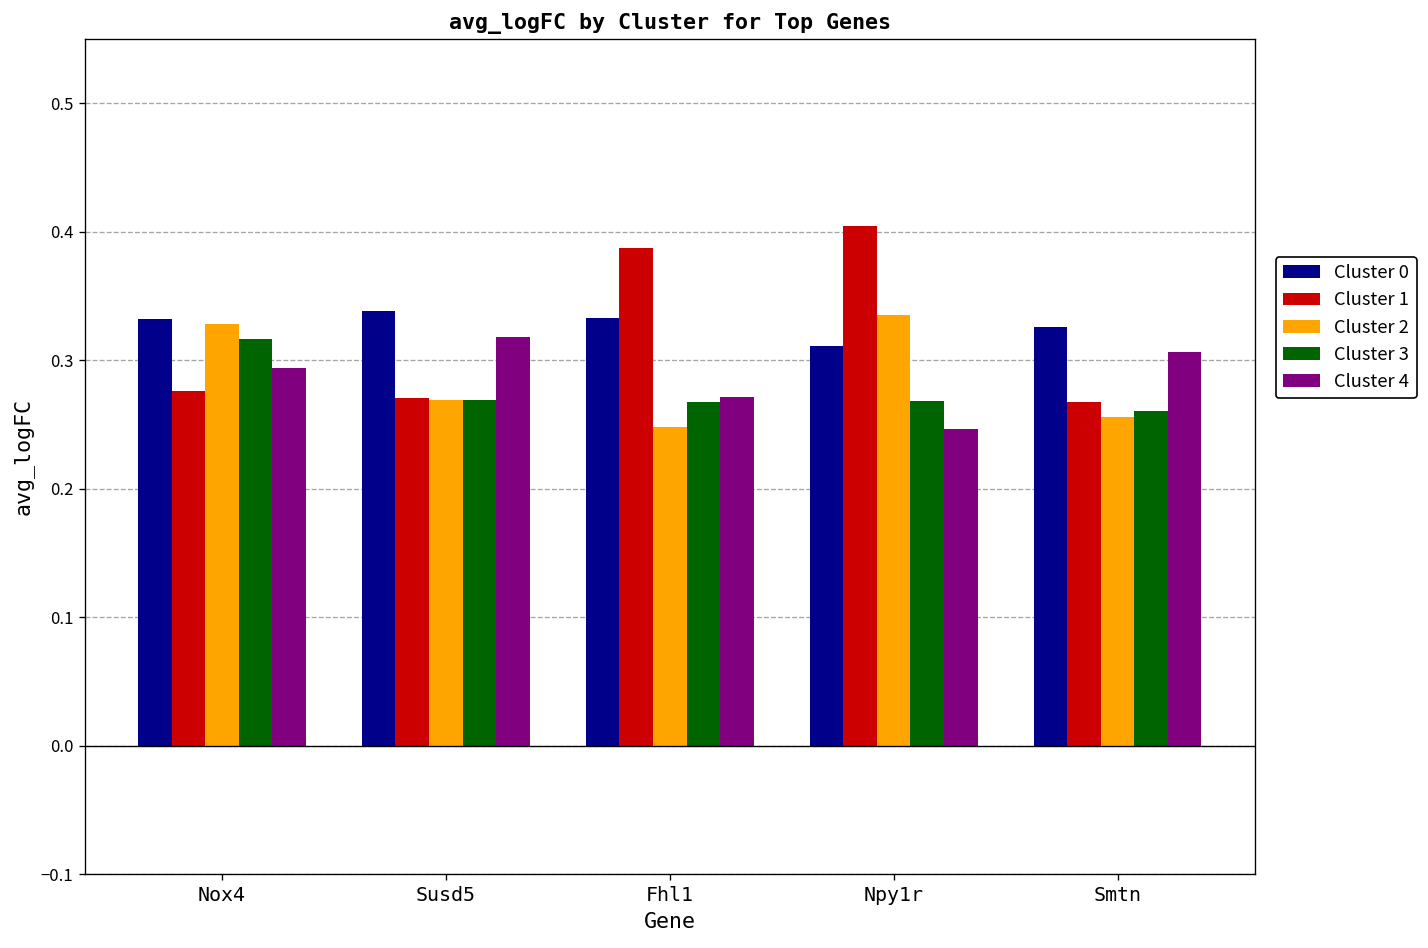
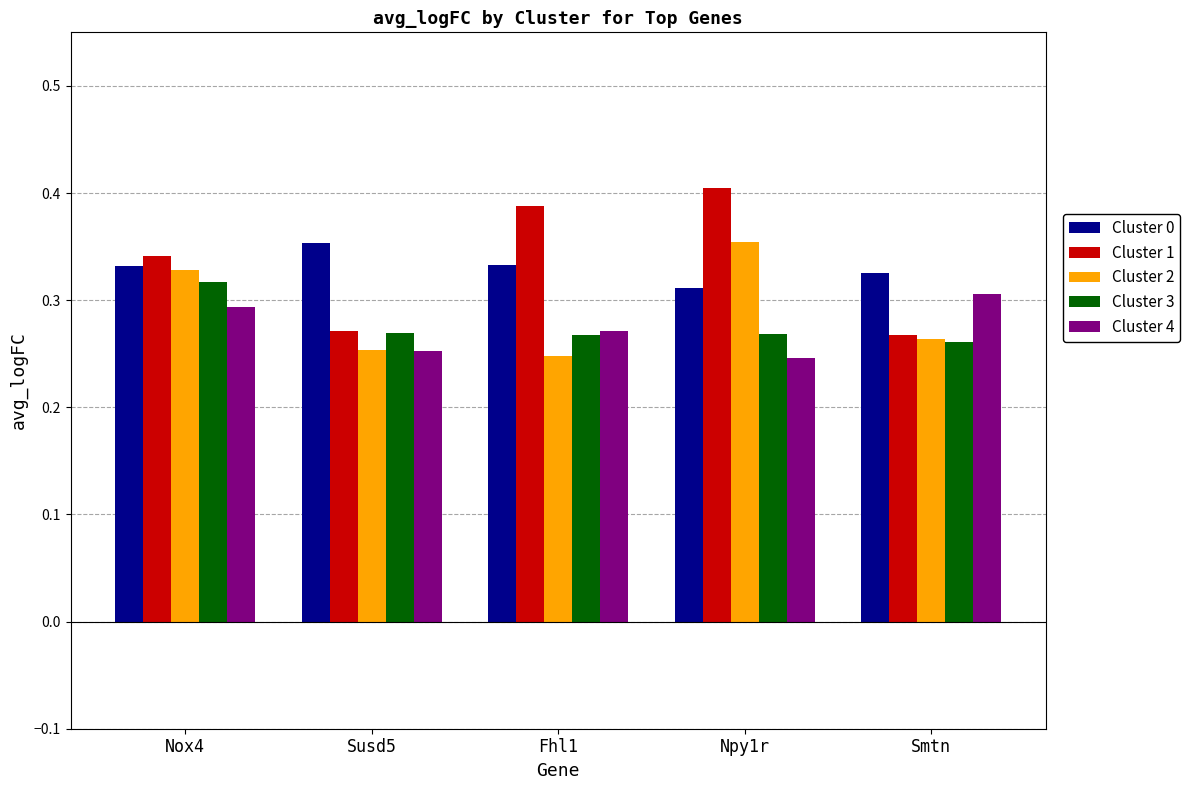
Cluster 1, Nox4: 0.276 -> 0.341
Cluster 0, Susd5: 0.338 -> 0.353
Cluster 2, Susd5: 0.269 -> 0.254
Cluster 4, Susd5: 0.318 -> 0.252
Cluster 2, Npy1r: 0.336 -> 0.354
Cluster 2, Smtn: 0.256 -> 0.264
